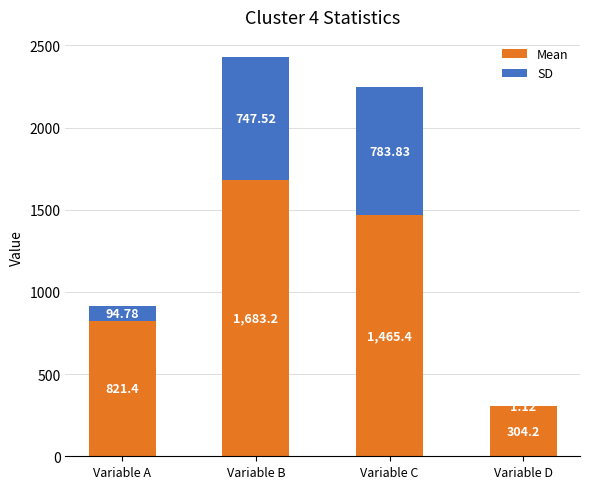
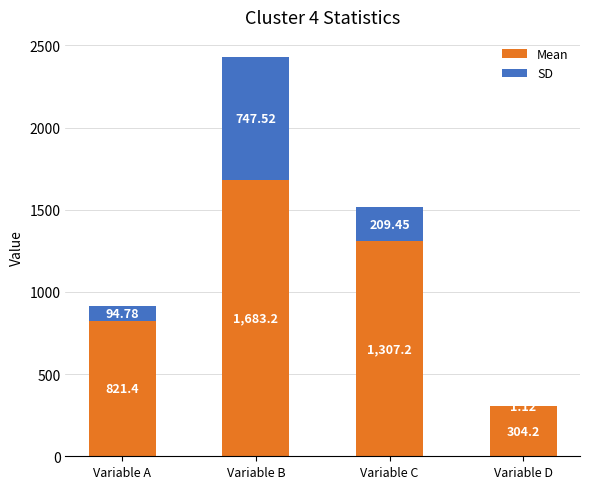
Mean, Variable C: 1,465.4 -> 1,307.2
SD, Variable C: 783.83 -> 209.45
